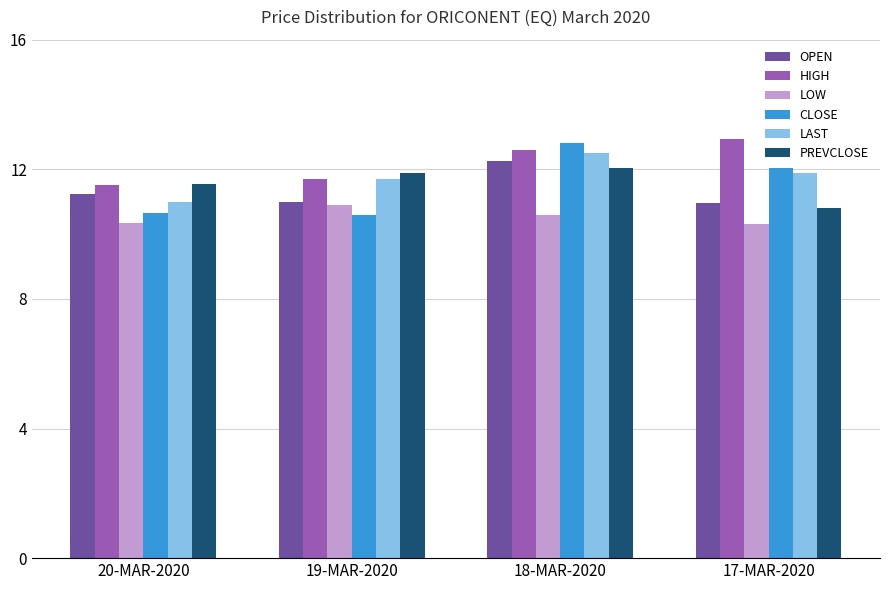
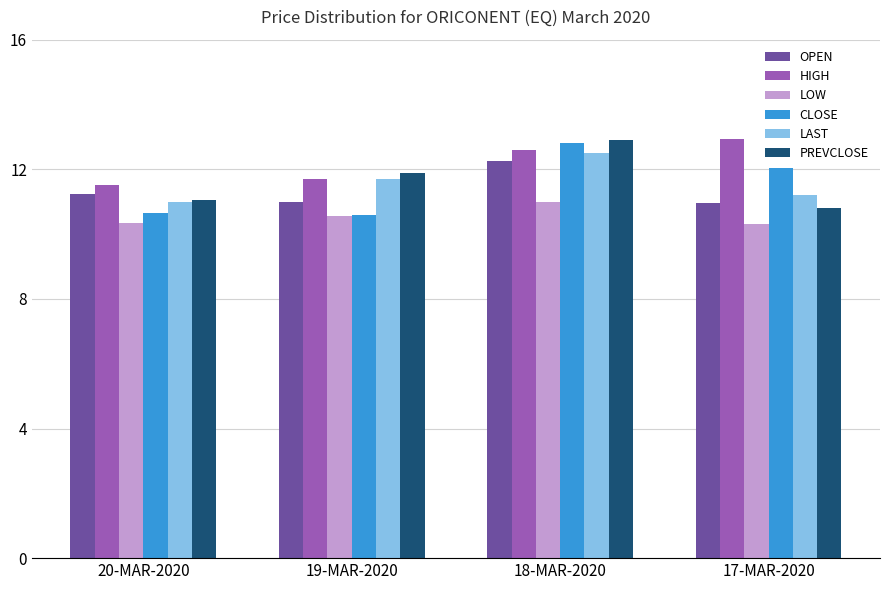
PREVCLOSE, 20-MAR-2020: 11.6 -> 11.1
LOW, 19-MAR-2020: 10.9 -> 10.6
LOW, 18-MAR-2020: 10.6 -> 11.0
PREVCLOSE, 18-MAR-2020: 12.1 -> 12.9
LAST, 17-MAR-2020: 11.9 -> 11.2
